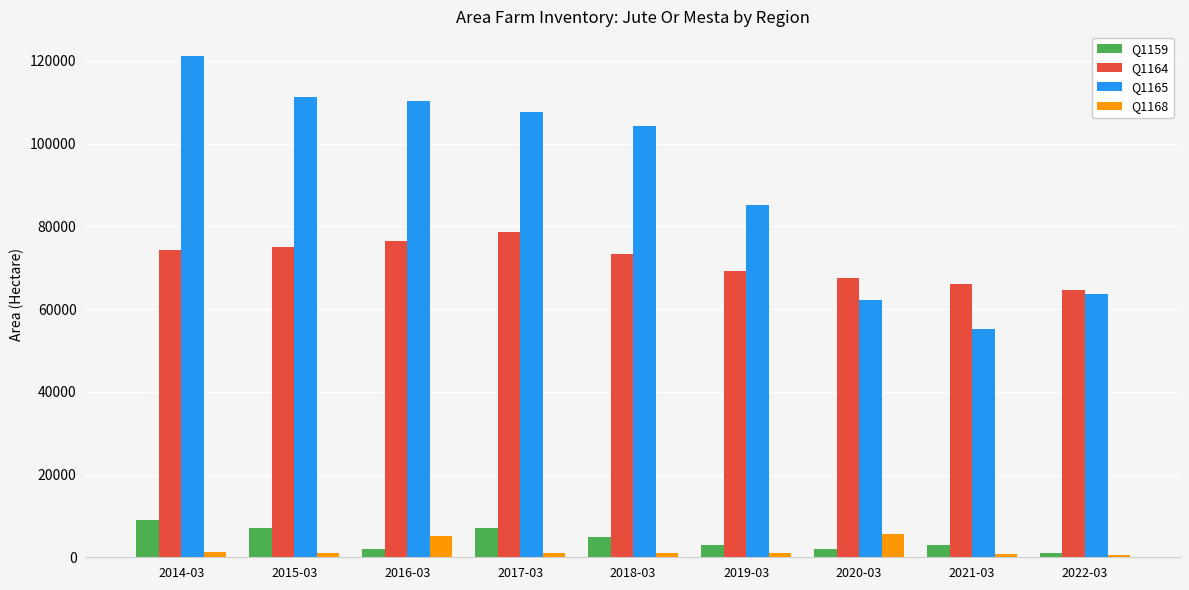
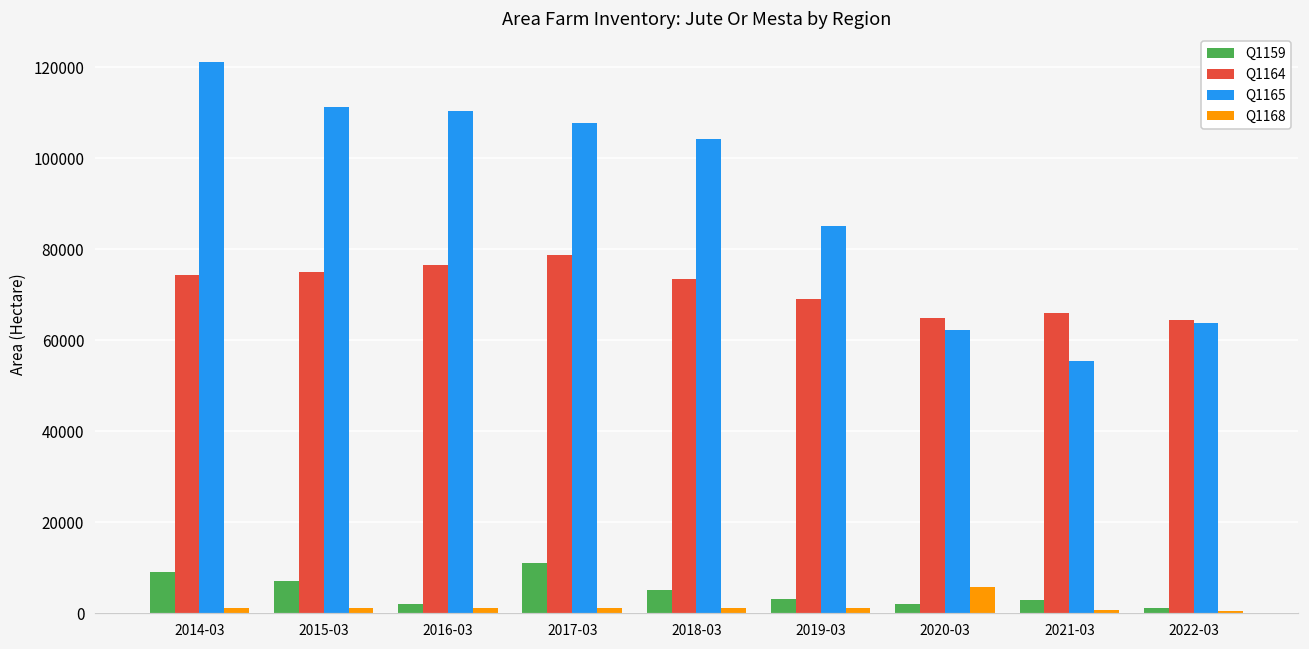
Q1168, 2016-03: 5000 -> 1000
Q1159, 2017-03: 7000 -> 11000
Q1164, 2020-03: 68000 -> 65000
